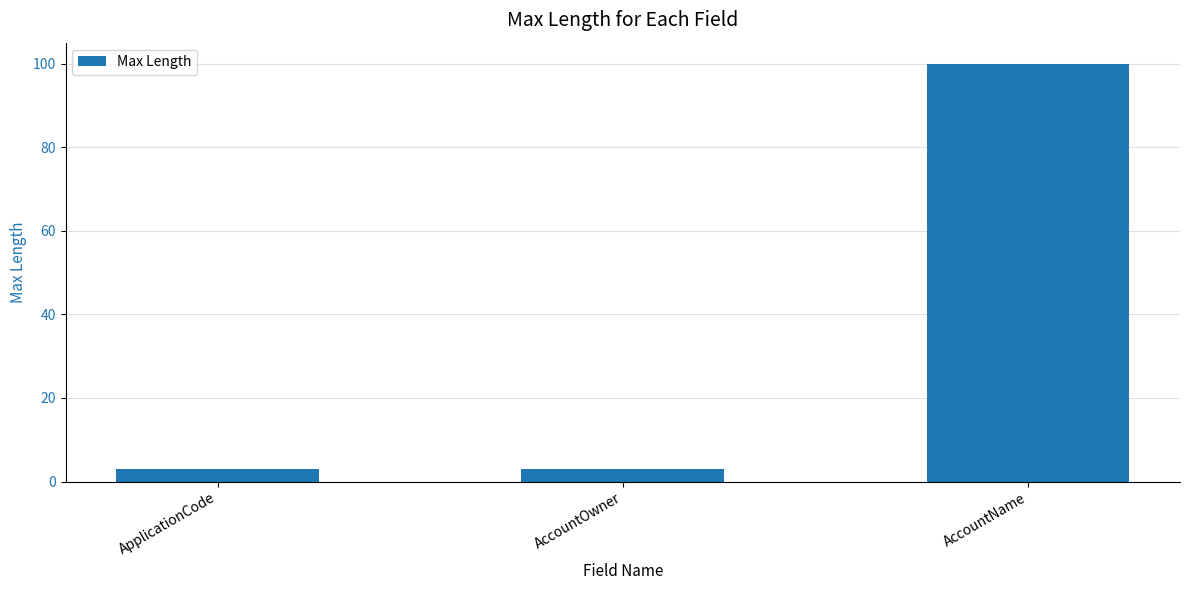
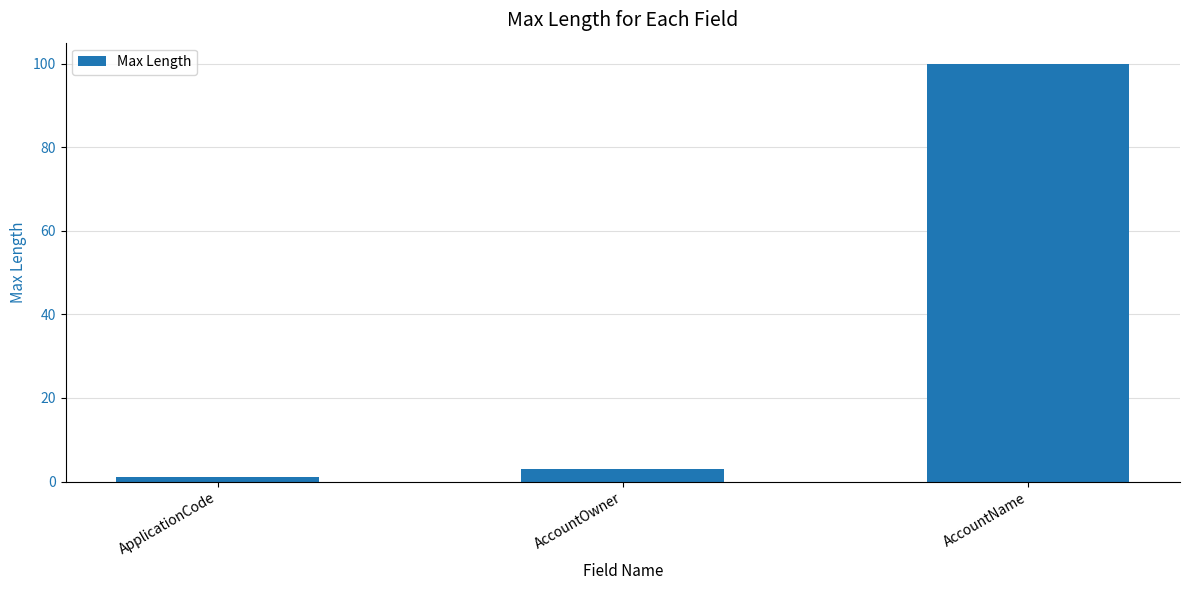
ApplicationCode: 3 -> 1
